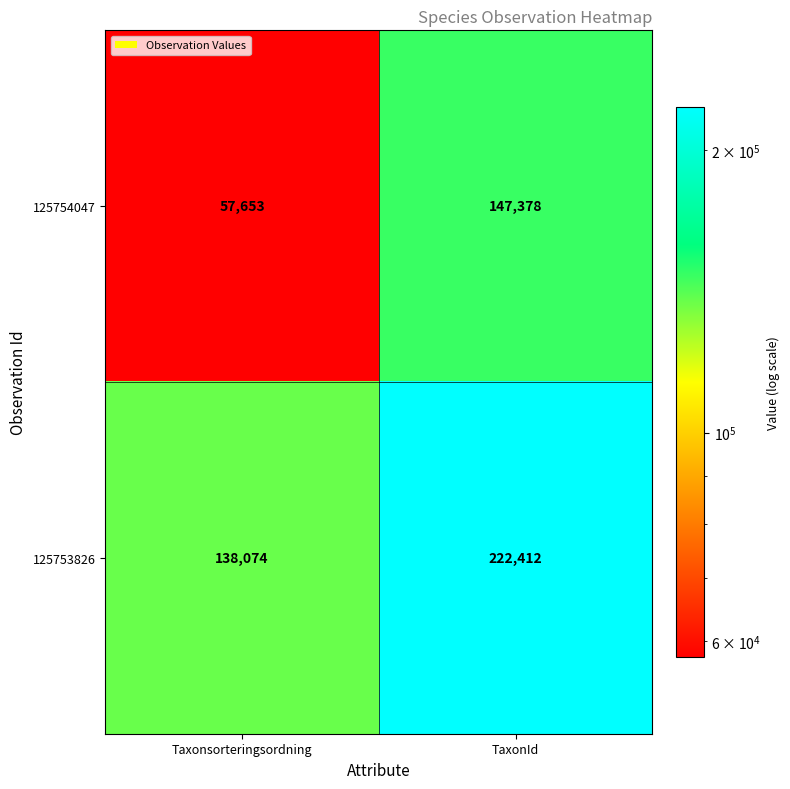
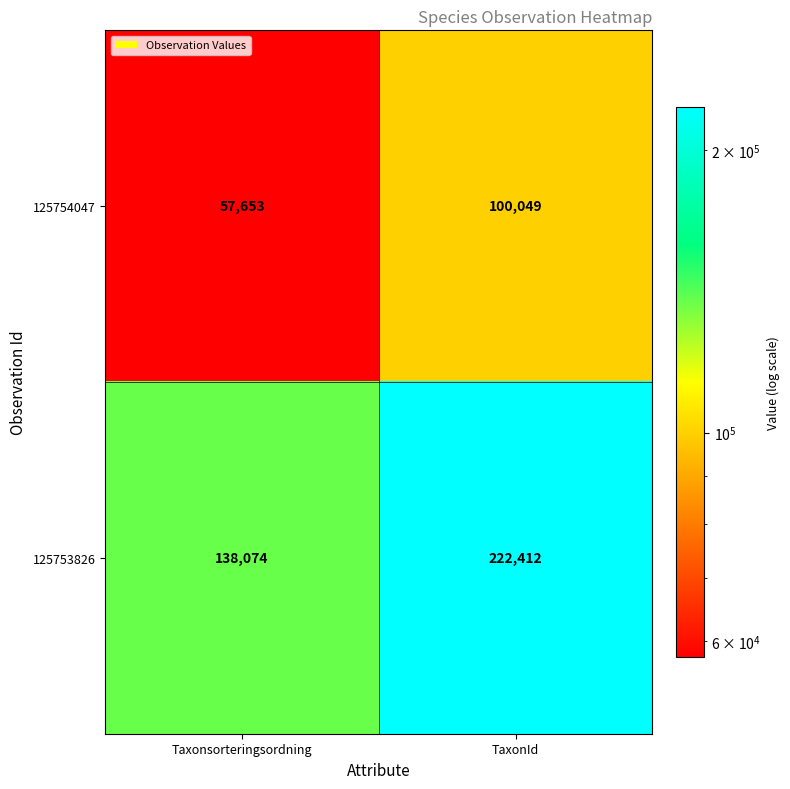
125754047, TaxonId: 147,378 -> 100,049
